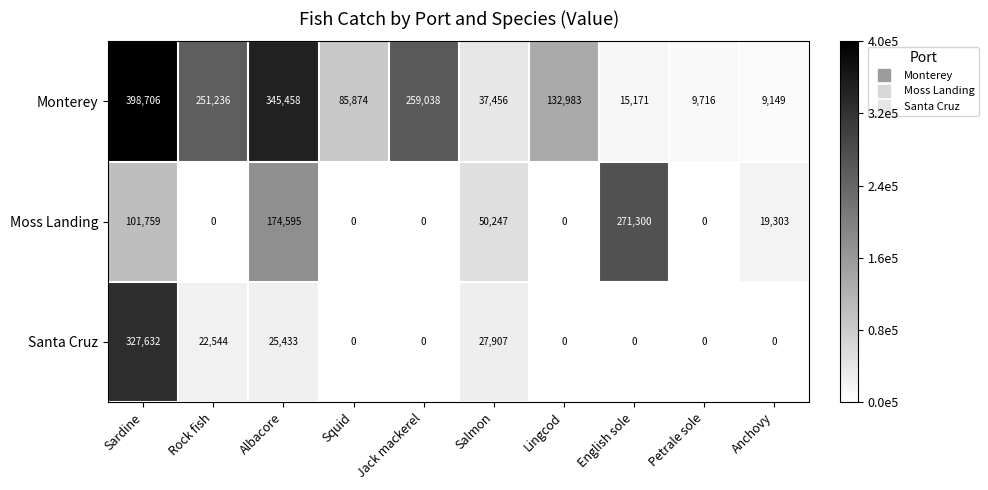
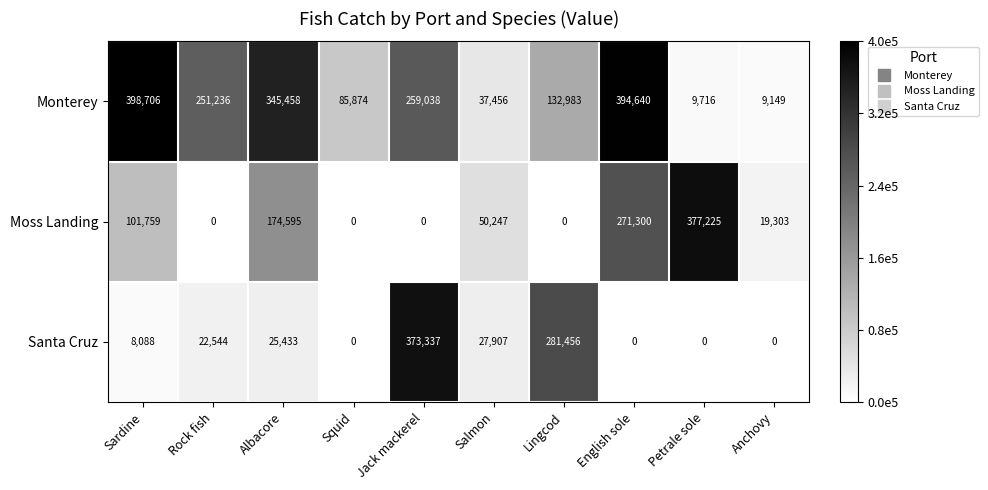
Monterey, English sole: 15,171 -> 394,640
Moss Landing, Petrale sole: 0 -> 377,225
Santa Cruz, Sardine: 327,632 -> 8,088
Santa Cruz, Jack mackerel: 0 -> 373,337
Santa Cruz, Lingcod: 0 -> 281,456
